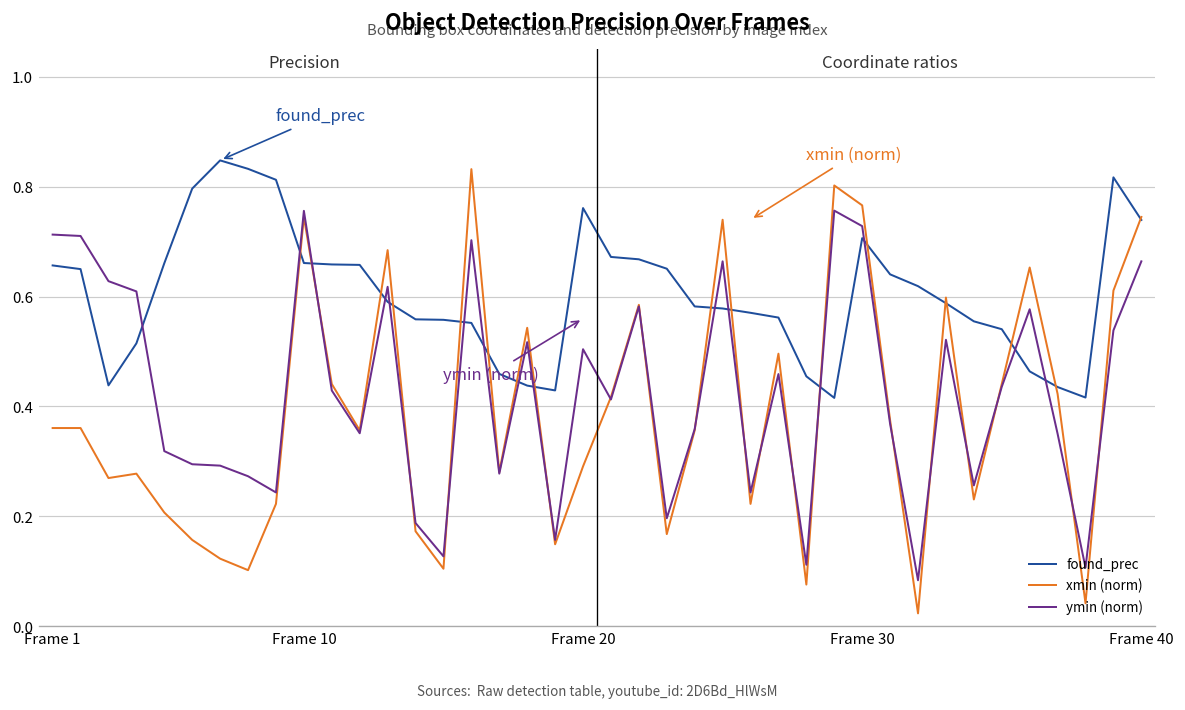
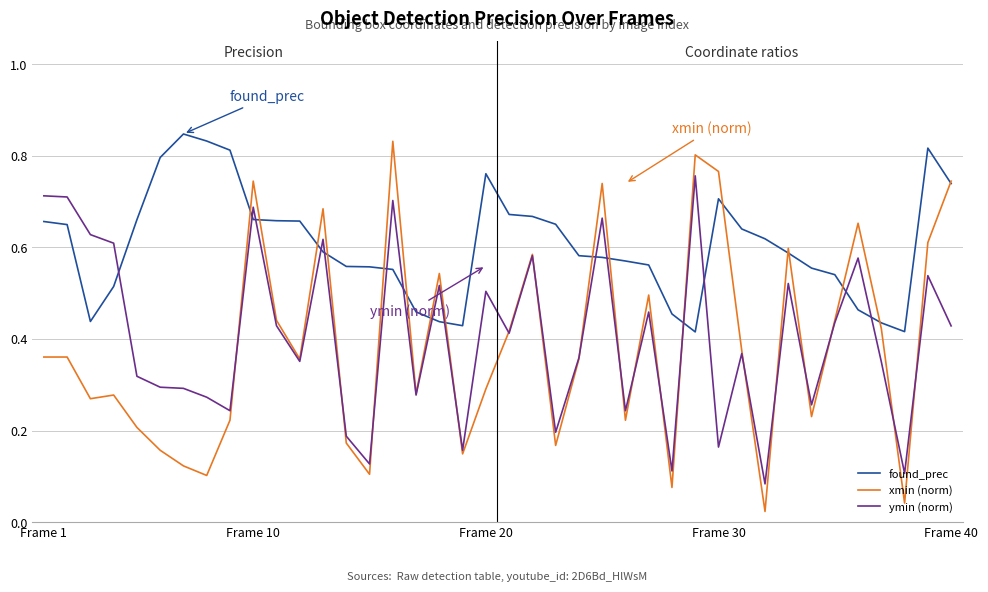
ymin (norm), Frame 10: 0.76 -> 0.69
ymin (norm), Frame 30: 0.73 -> 0.16
ymin (norm), Frame 40: 0.66 -> 0.43
